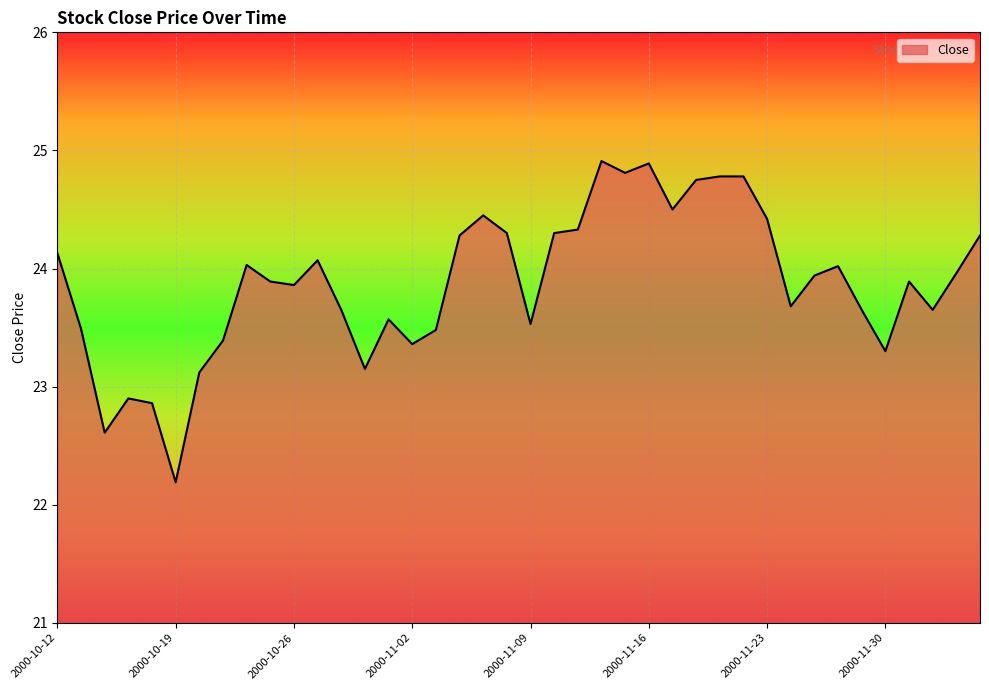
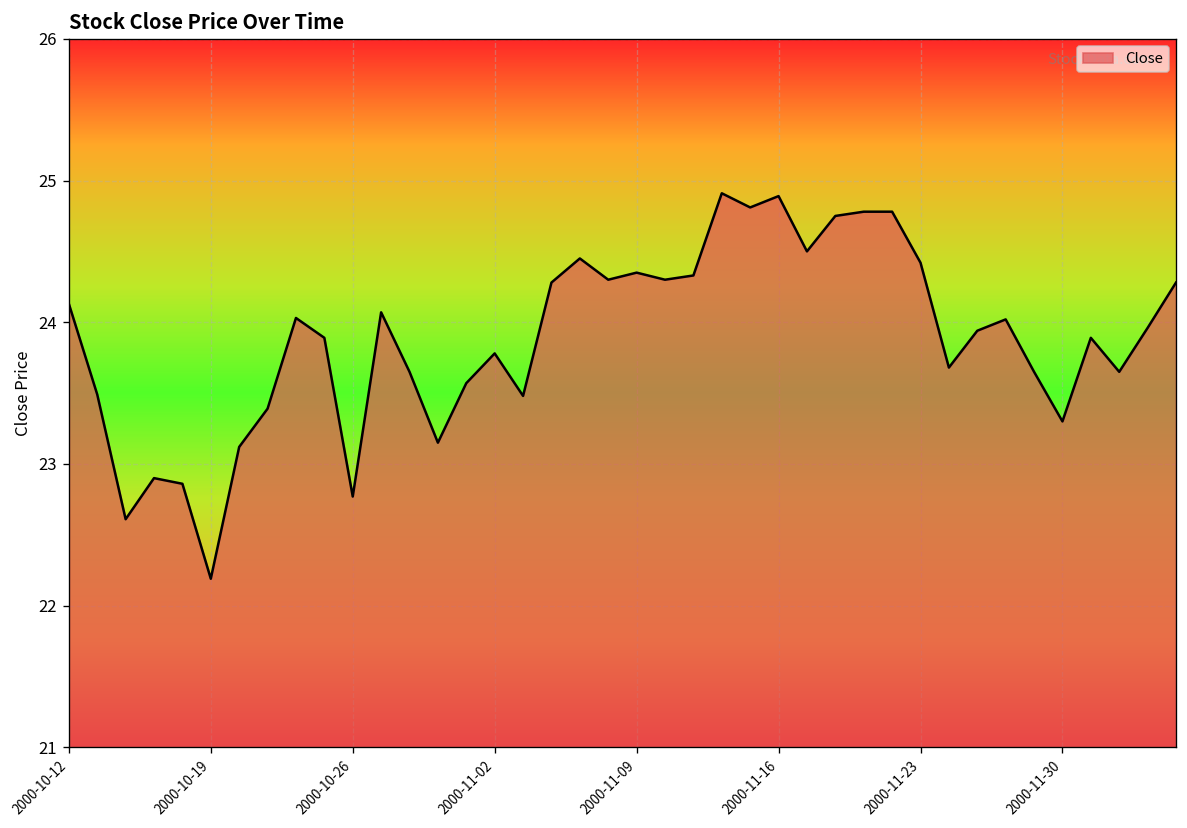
2000-10-26: 23.86 -> 22.77
2000-11-02: 23.36 -> 23.78
2000-11-09: 23.53 -> 24.35
